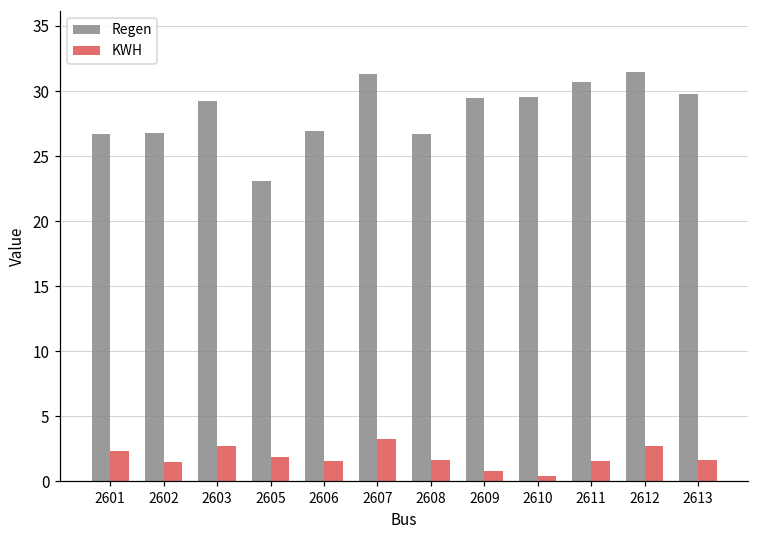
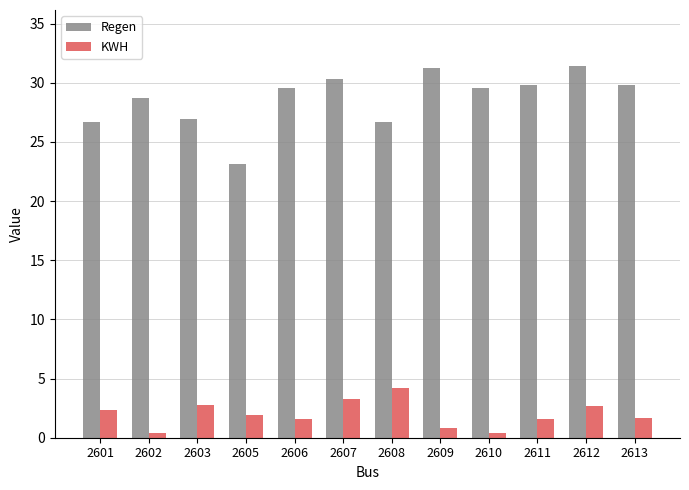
Regen, 2602: 26.8 -> 28.7
KWH, 2602: 1.5 -> 0.4
Regen, 2603: 29.3 -> 26.9
Regen, 2606: 26.9 -> 29.5
Regen, 2607: 31.3 -> 30.3
KWH, 2608: 1.6 -> 4.2
Regen, 2609: 29.5 -> 31.2
Regen, 2611: 30.7 -> 29.8
